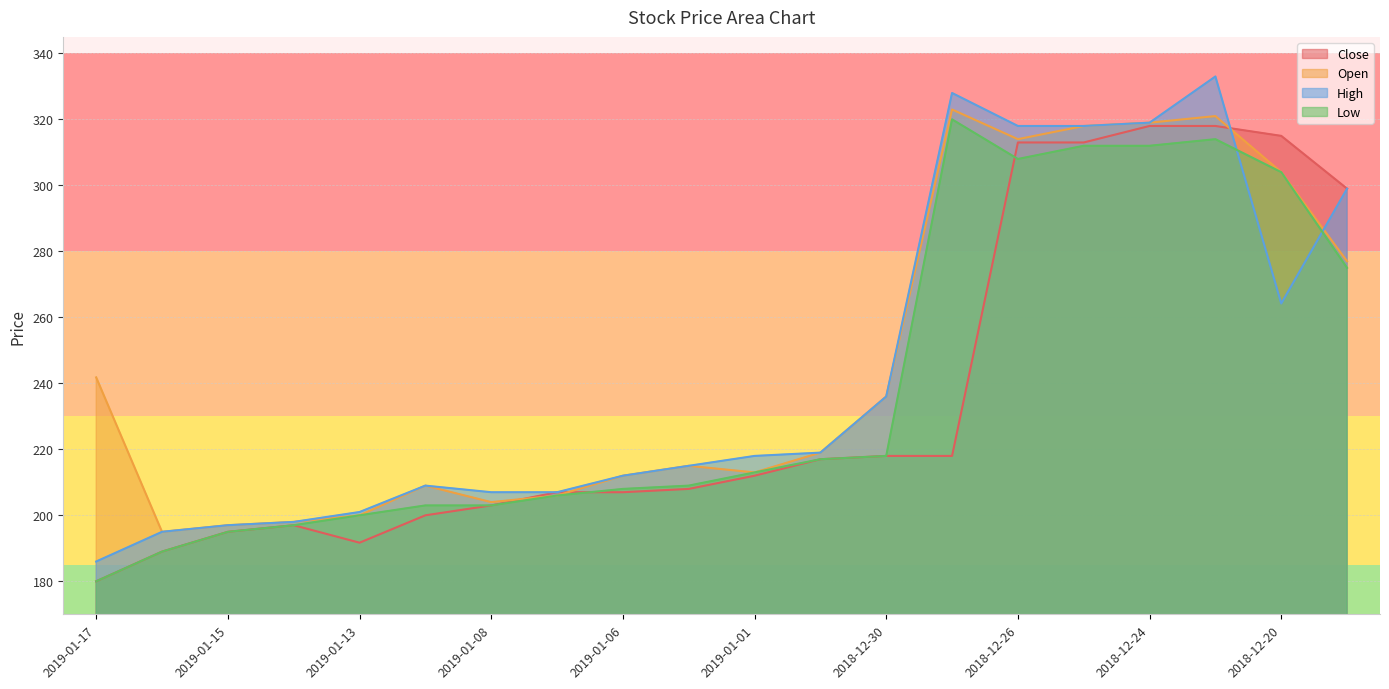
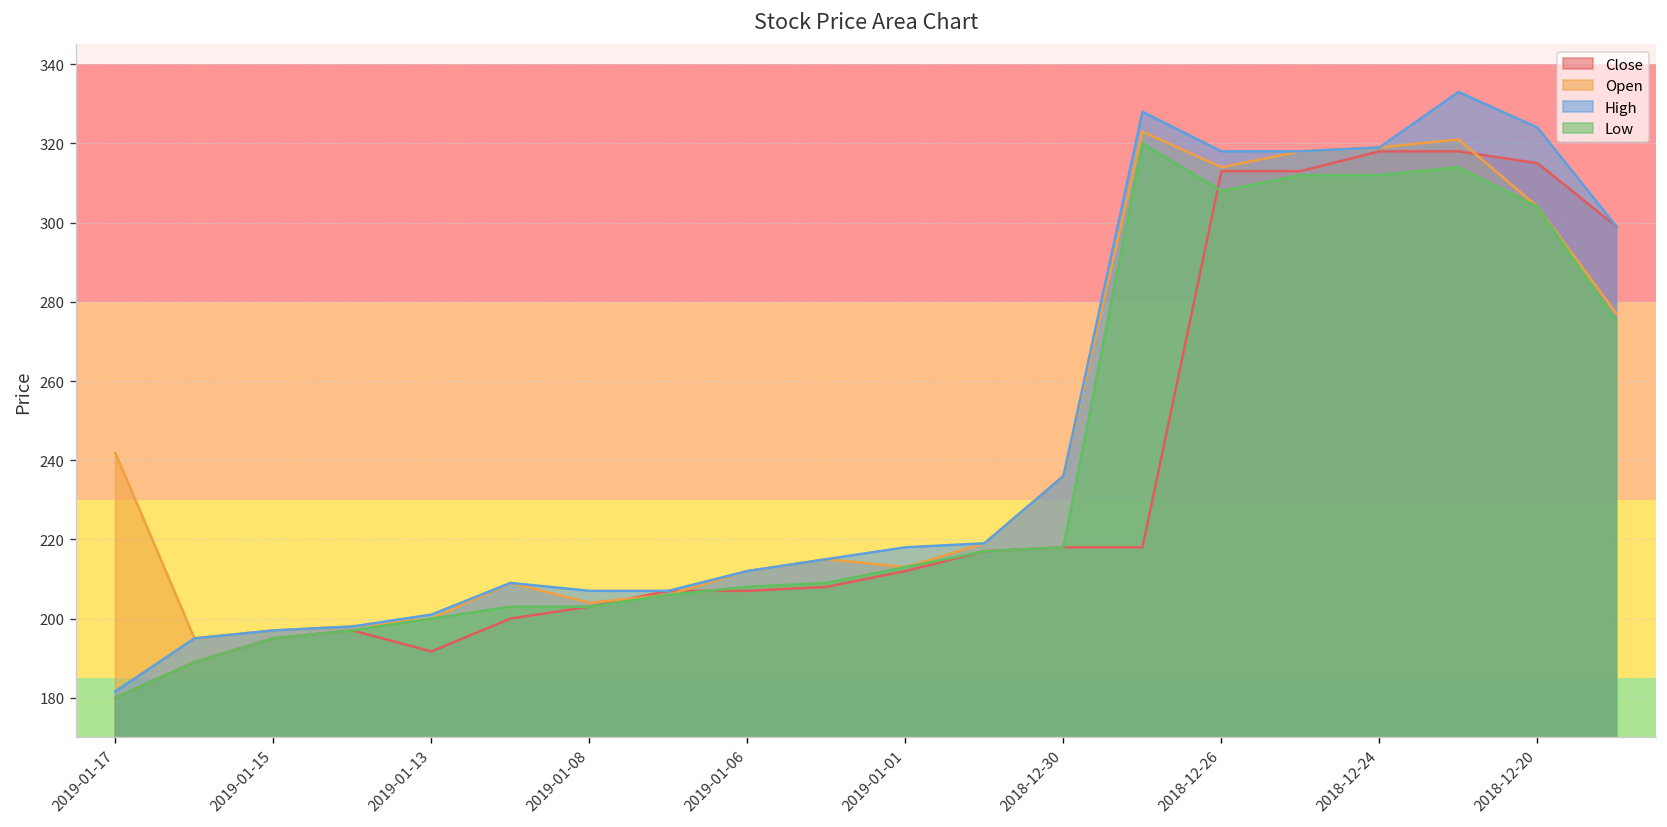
High, 2019-01-17: 186 -> 182
High, 2018-12-20: 264 -> 324
